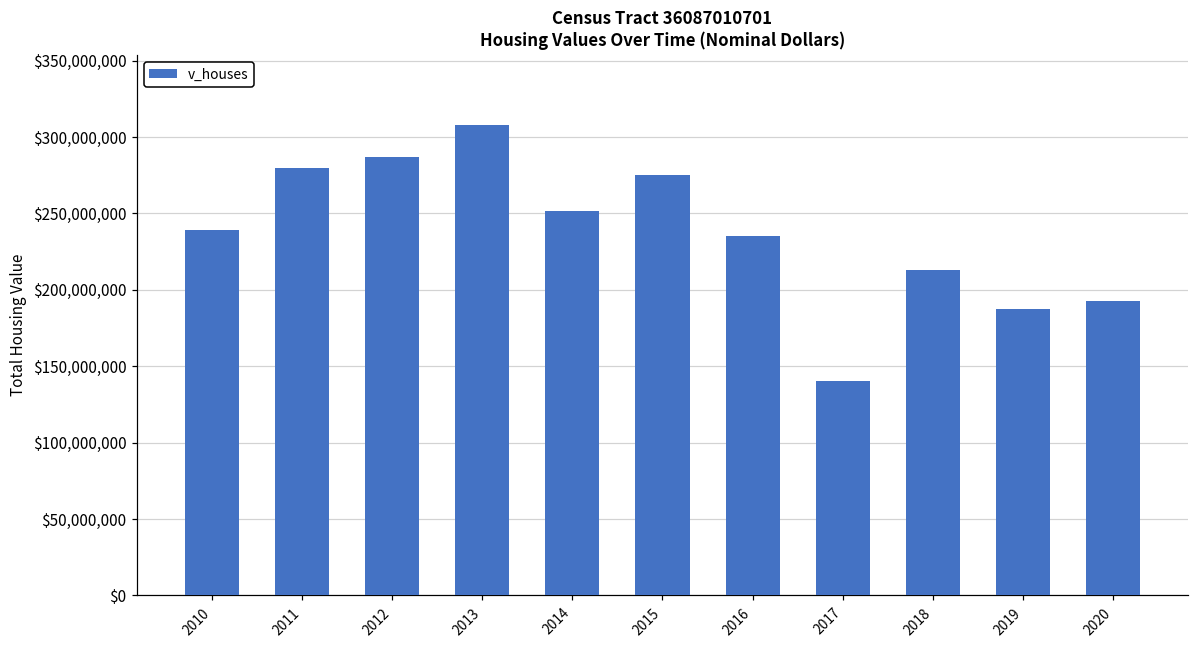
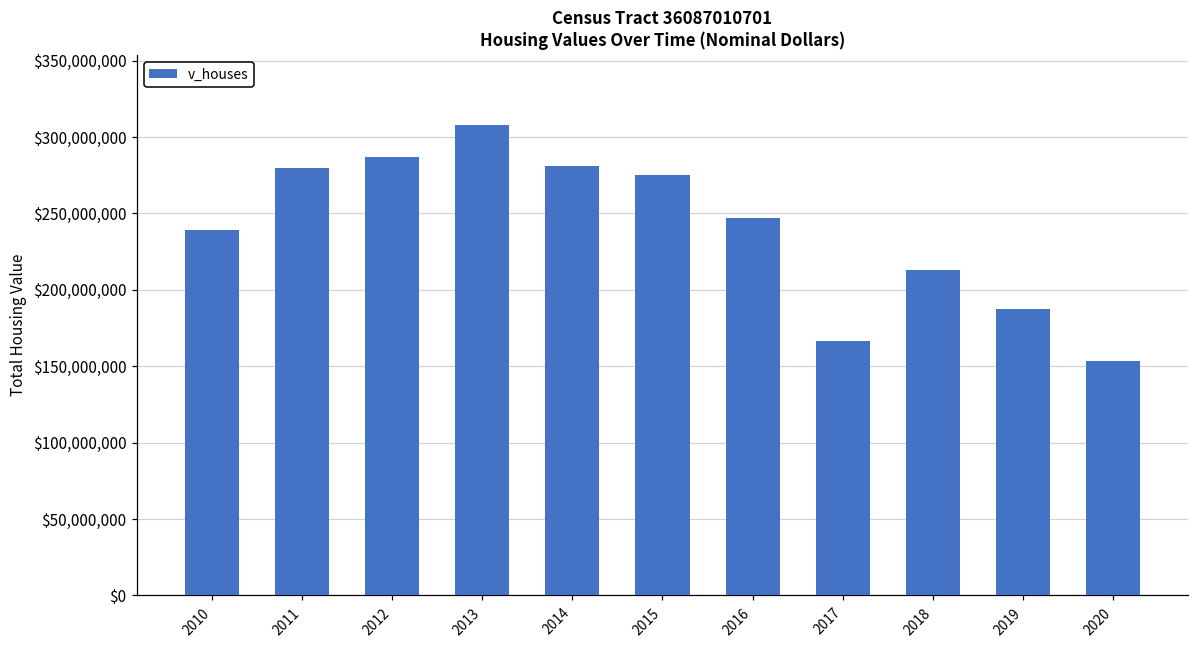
2014: $252,000,000 -> $281,000,000
2016: $235,000,000 -> $247,000,000
2017: $140,000,000 -> $166,000,000
2020: $192,000,000 -> $154,000,000
